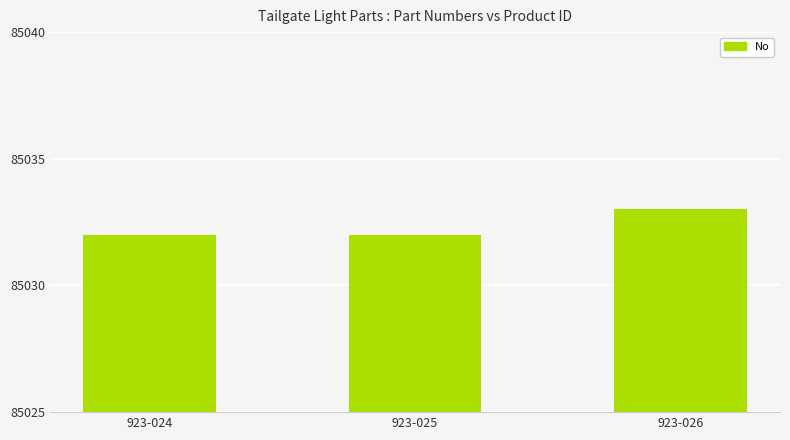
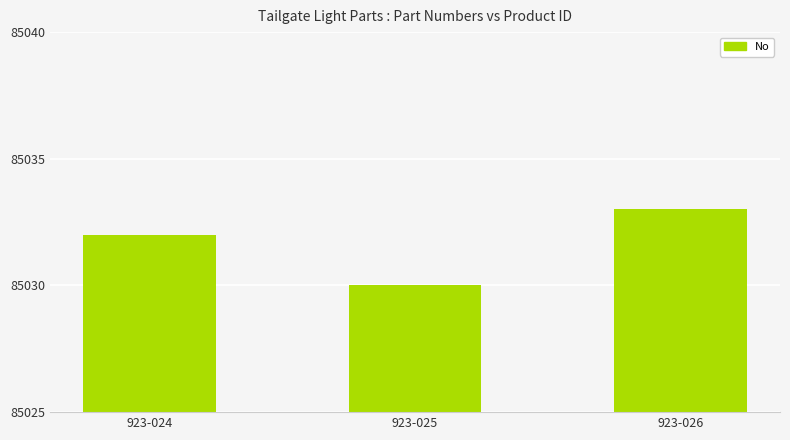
923-025: 85032 -> 85030
